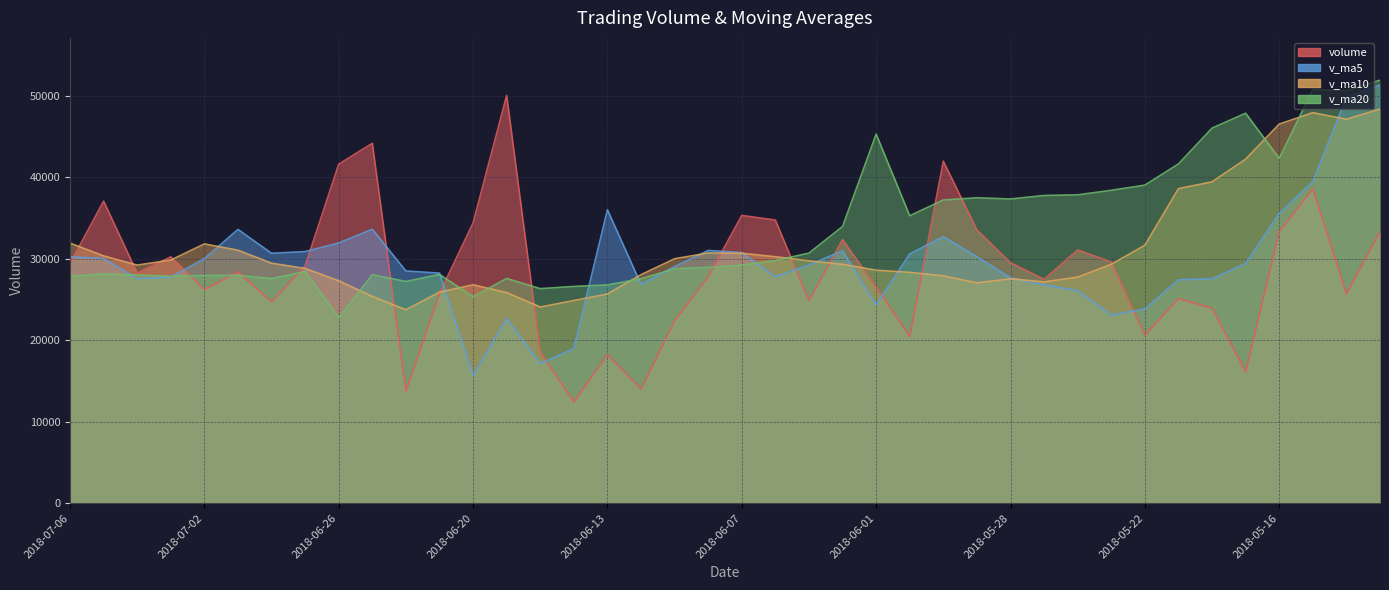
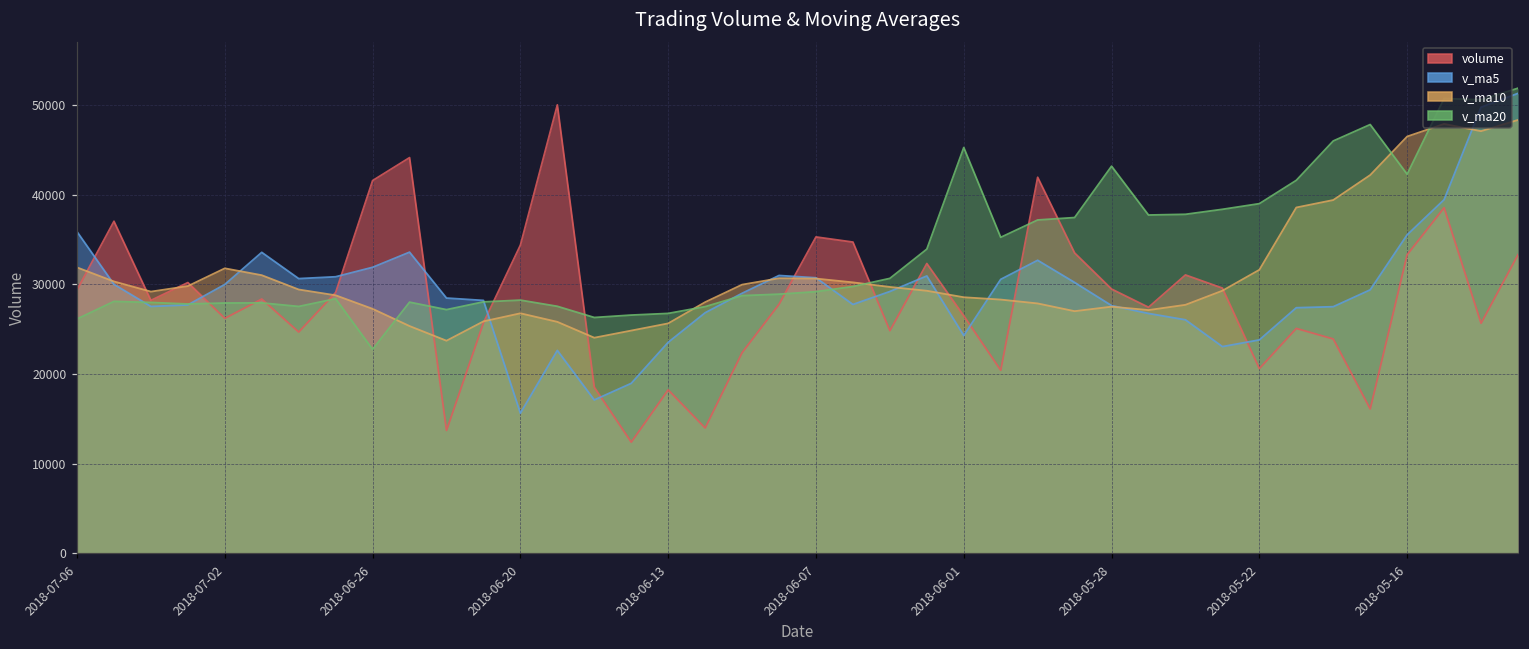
v_ma5, 2018-07-06: 30000 -> 36000
v_ma20, 2018-07-06: 28000 -> 26000
v_ma20, 2018-06-20: 25000 -> 28000
v_ma5, 2018-06-13: 36000 -> 24000
v_ma20, 2018-05-28: 37000 -> 43000
